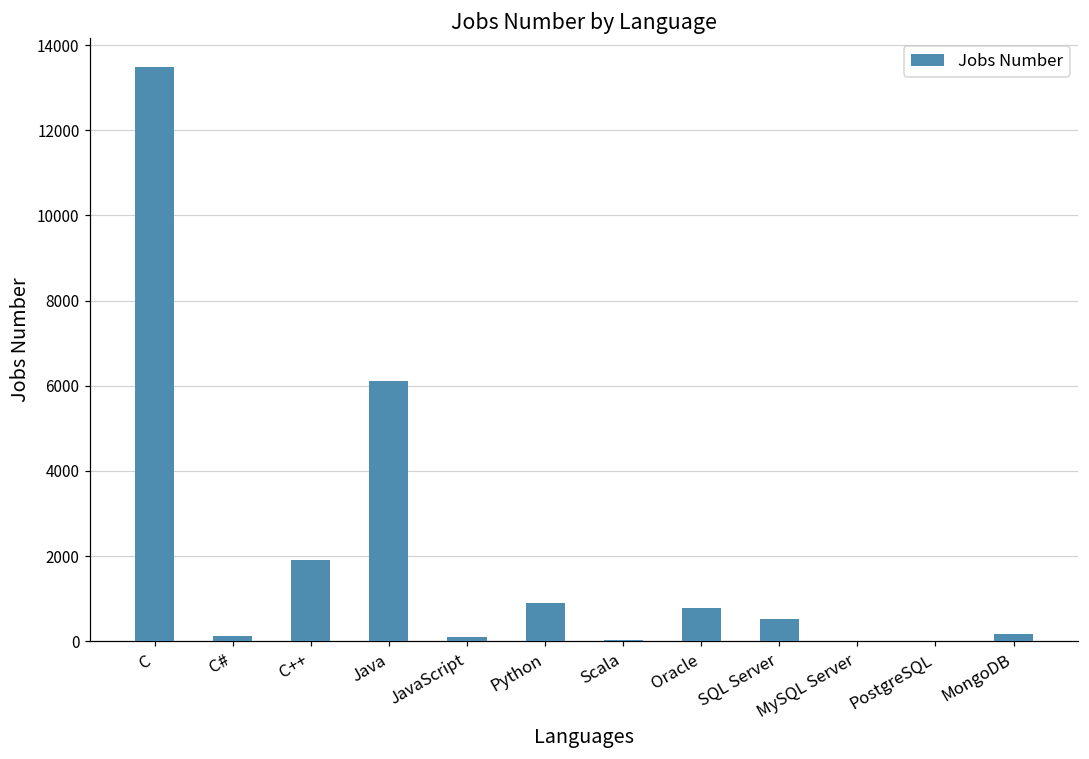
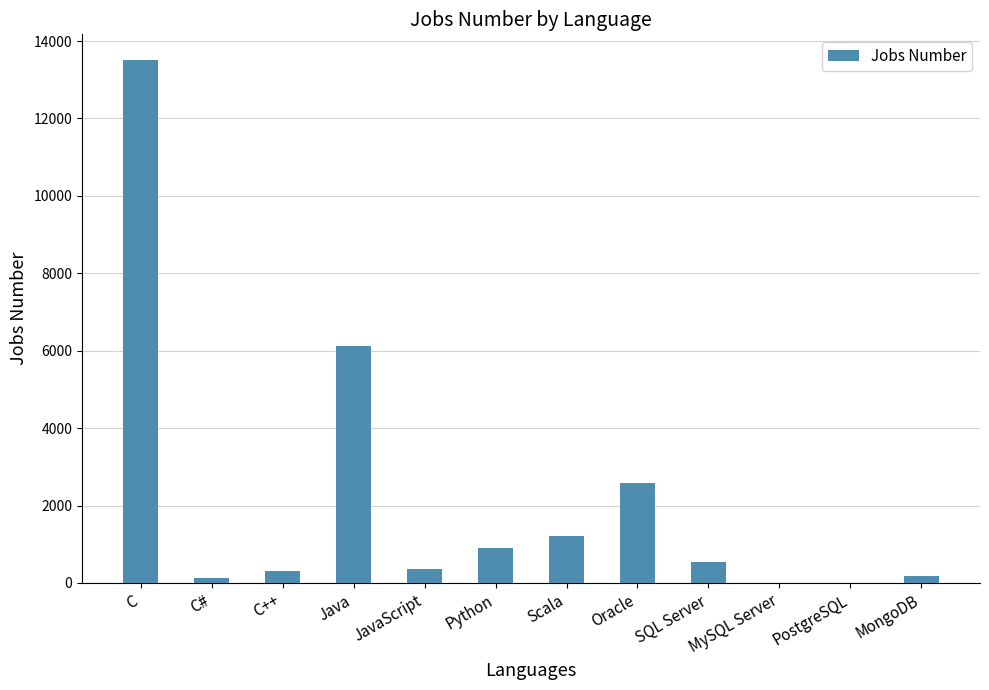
C++: 1900 -> 300
JavaScript: 100 -> 400
Scala: 0 -> 1200
Oracle: 800 -> 2600
